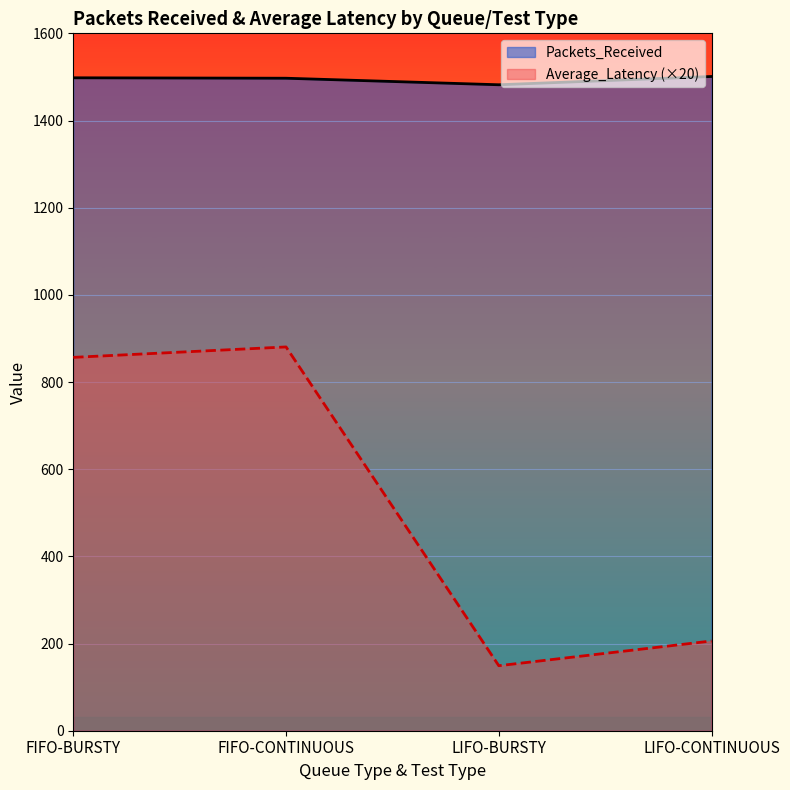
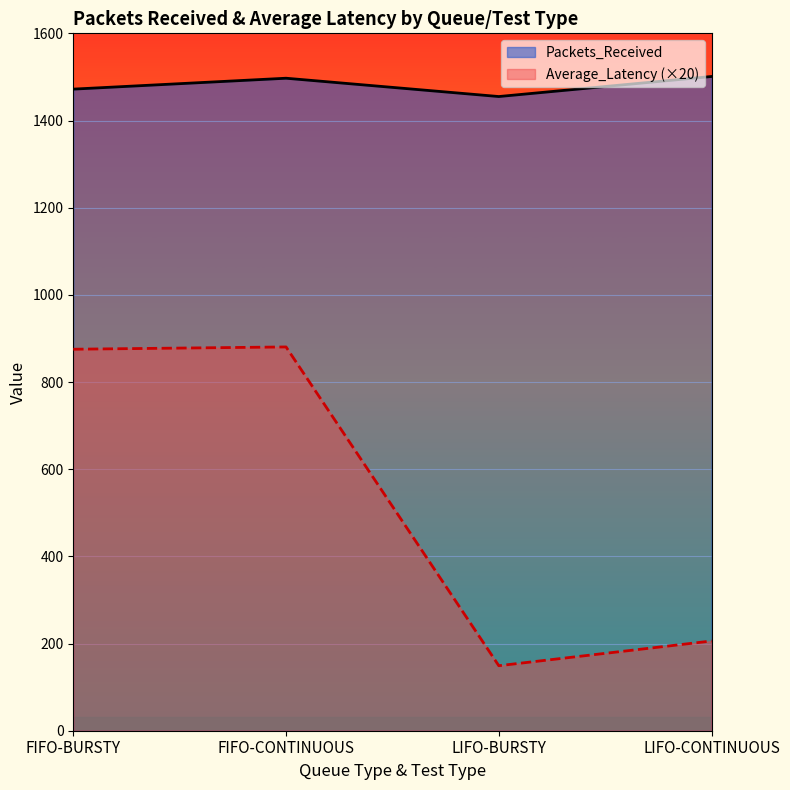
Packets_Received, FIFO-BURSTY: 1500 -> 1470
Average_Latency (×20), FIFO-BURSTY: 860 -> 880
Packets_Received, LIFO-BURSTY: 1480 -> 1460
